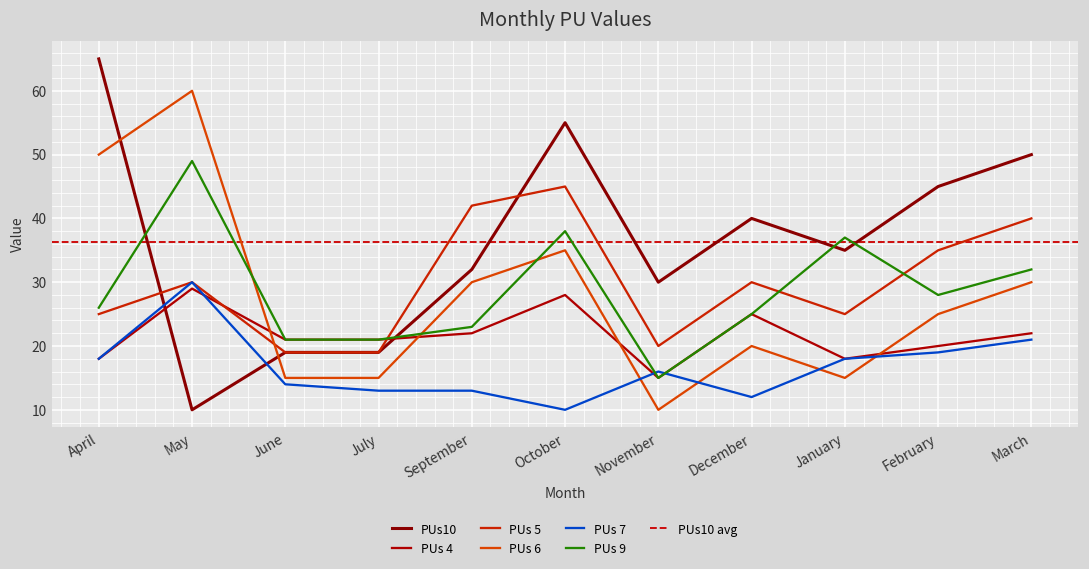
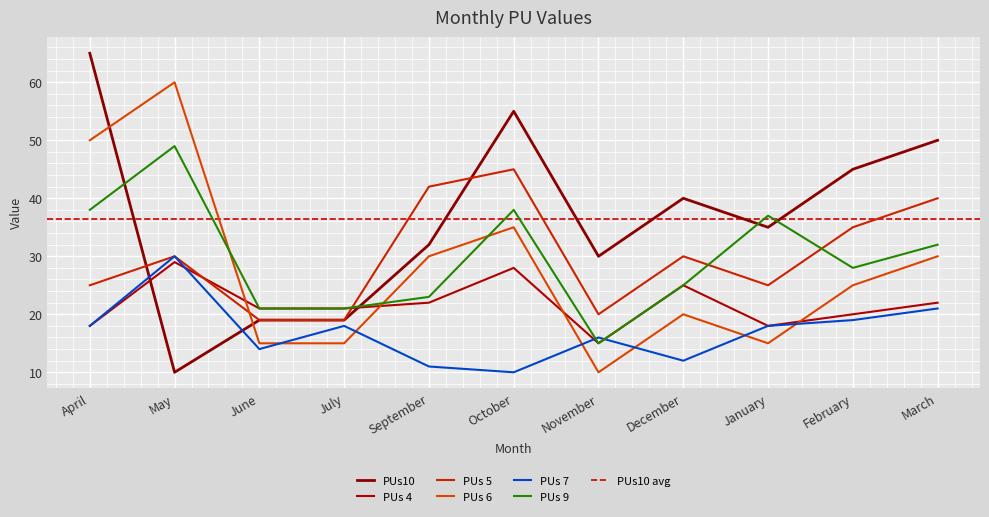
PUs 9, April: 26 -> 38
PUs 7, July: 13 -> 18
PUs 7, September: 13 -> 11
